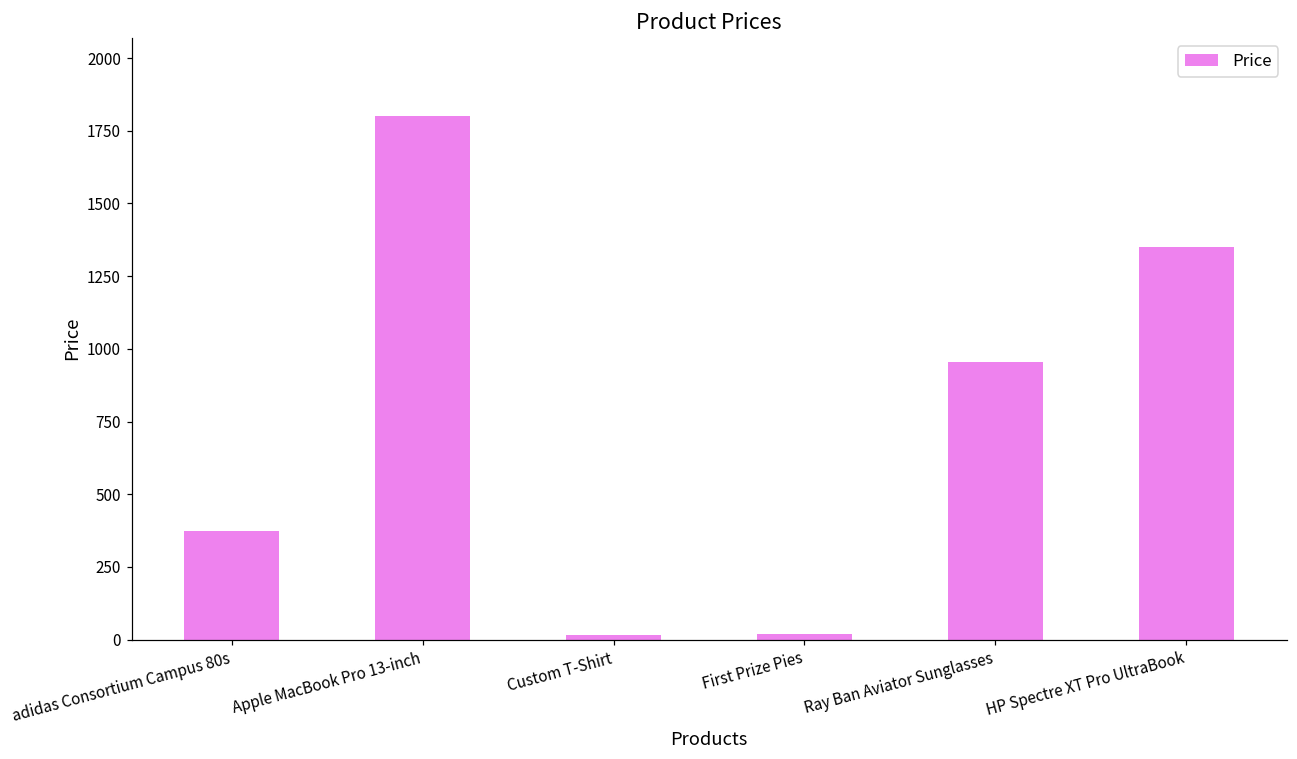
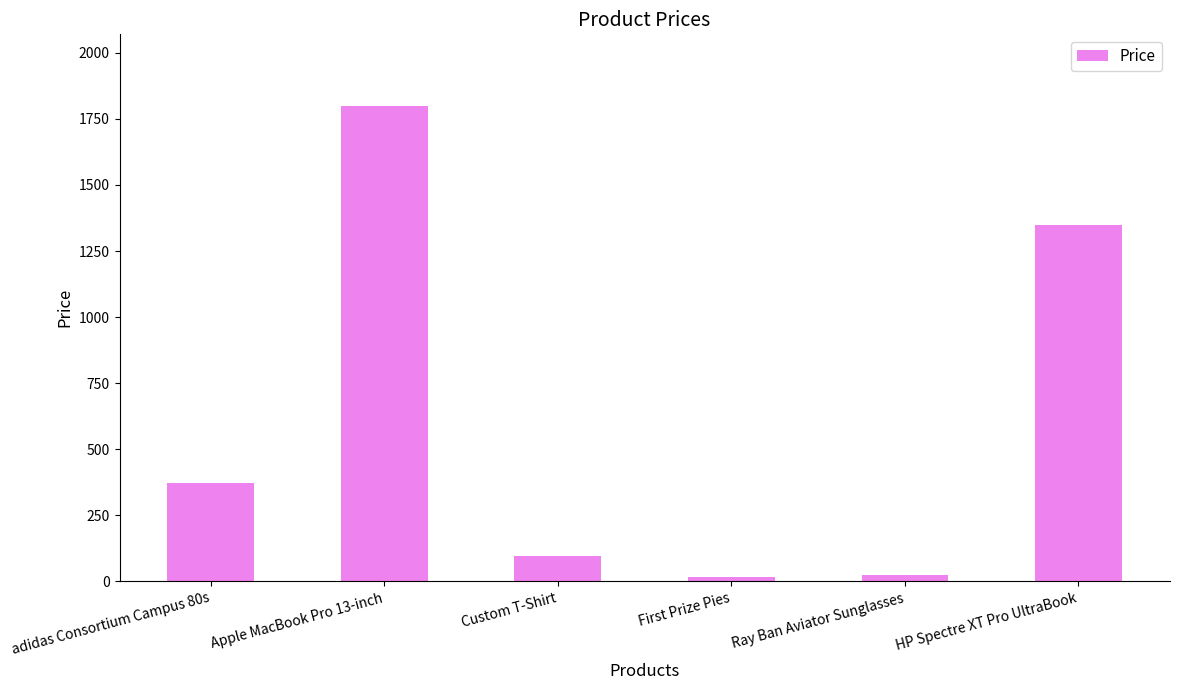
Custom T-Shirt: 20 -> 100
Ray Ban Aviator Sunglasses: 960 -> 30
